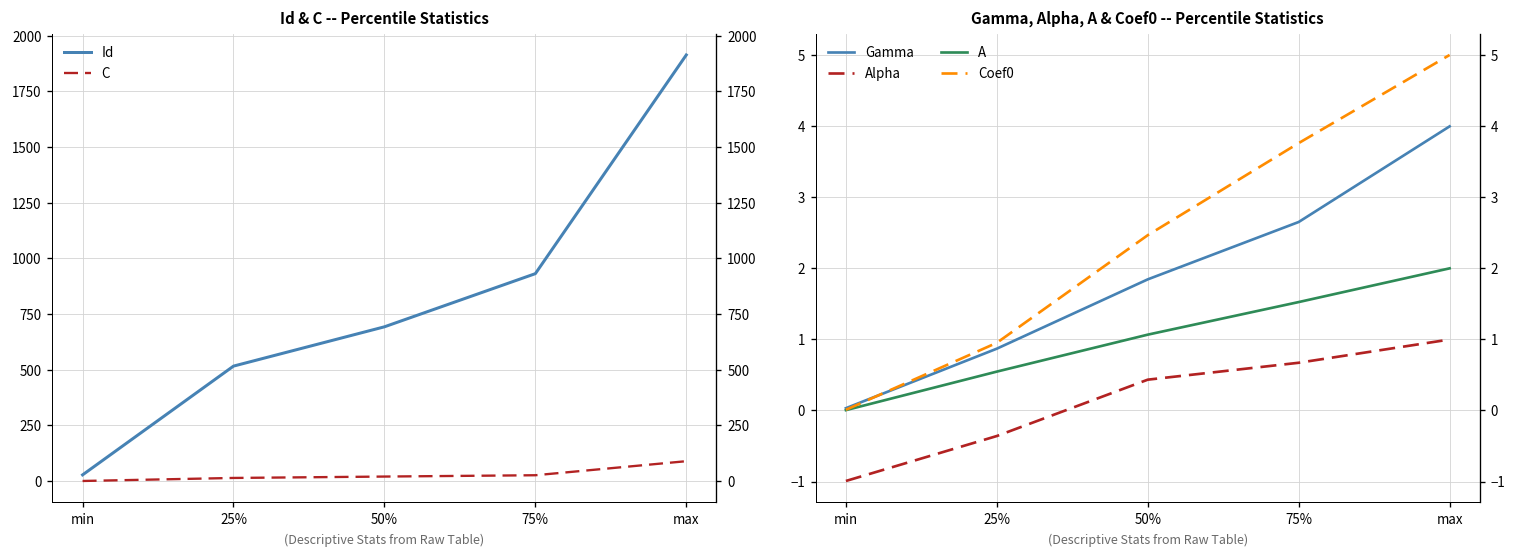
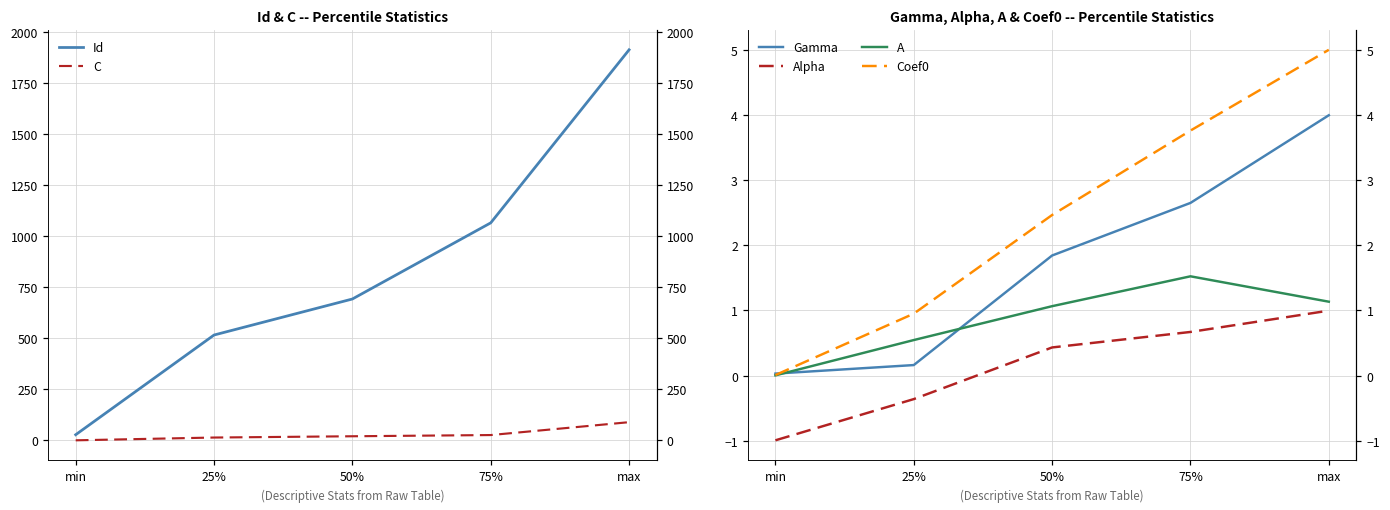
Id & C -- Percentile Statistics, Id, 75%: 930 -> 1070
Gamma, Alpha, A & Coef0 -- Percentile Statistics, Gamma, 25%: 0.9 -> 0.2
Gamma, Alpha, A & Coef0 -- Percentile Statistics, A, max: 2.0 -> 1.1
